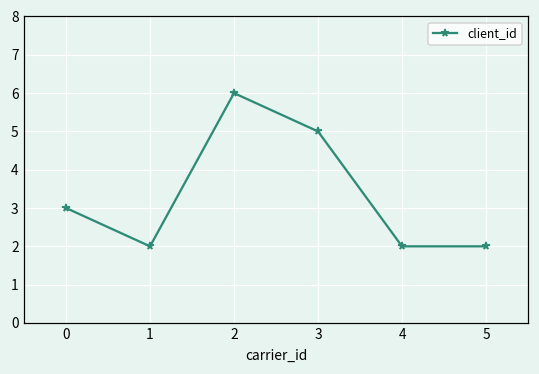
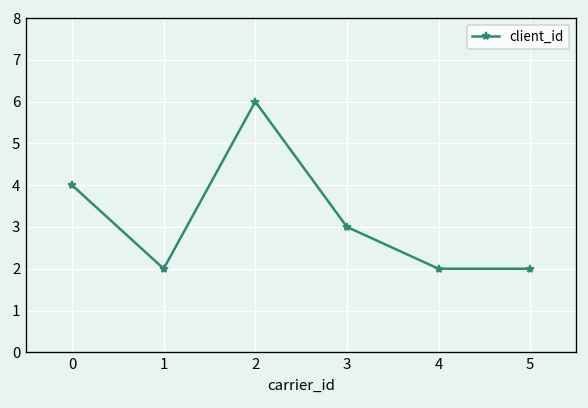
0: 3 -> 4
3: 5 -> 3
